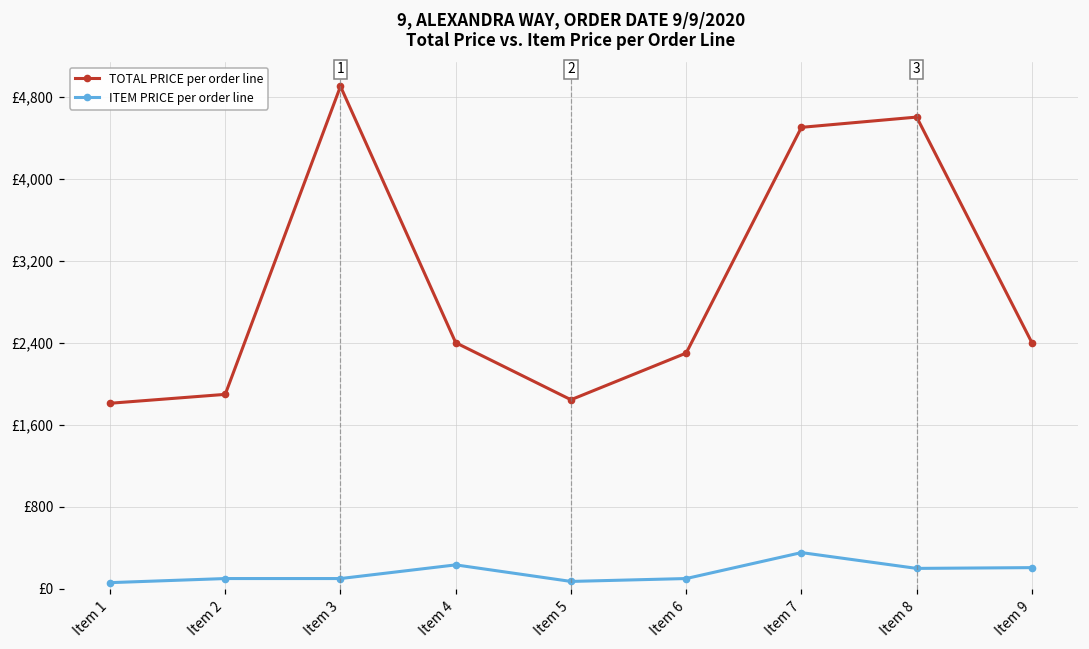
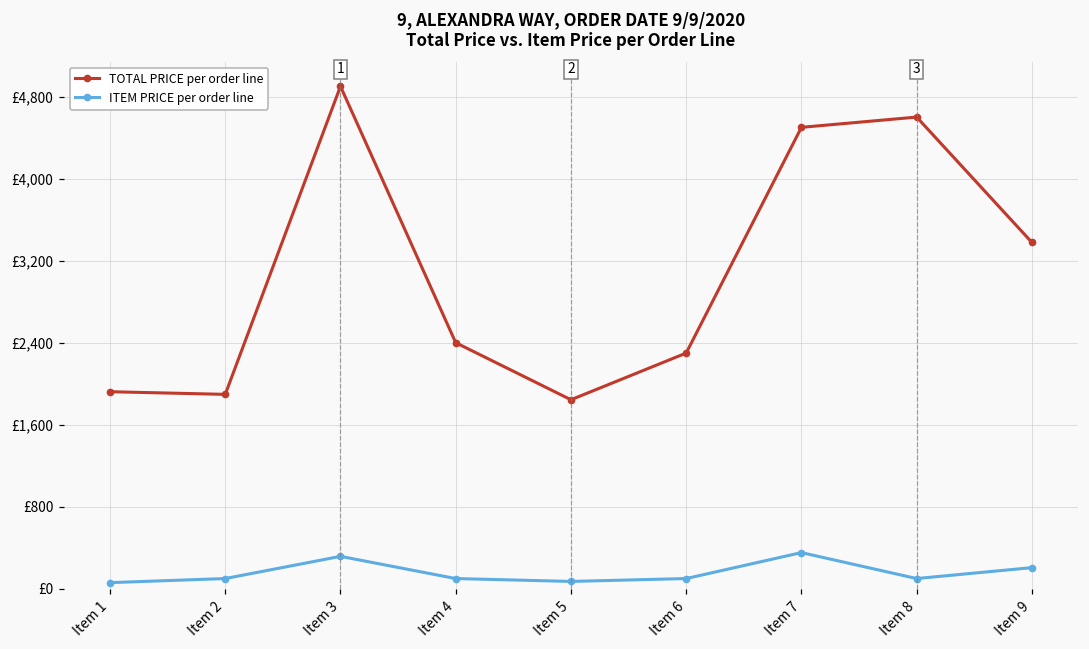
TOTAL PRICE per order line, Item 1: £1,800 -> £1,900
ITEM PRICE per order line, Item 3: £100 -> £300
ITEM PRICE per order line, Item 4: £200 -> £100
ITEM PRICE per order line, Item 8: £200 -> £100
TOTAL PRICE per order line, Item 9: £2,400 -> £3,400
